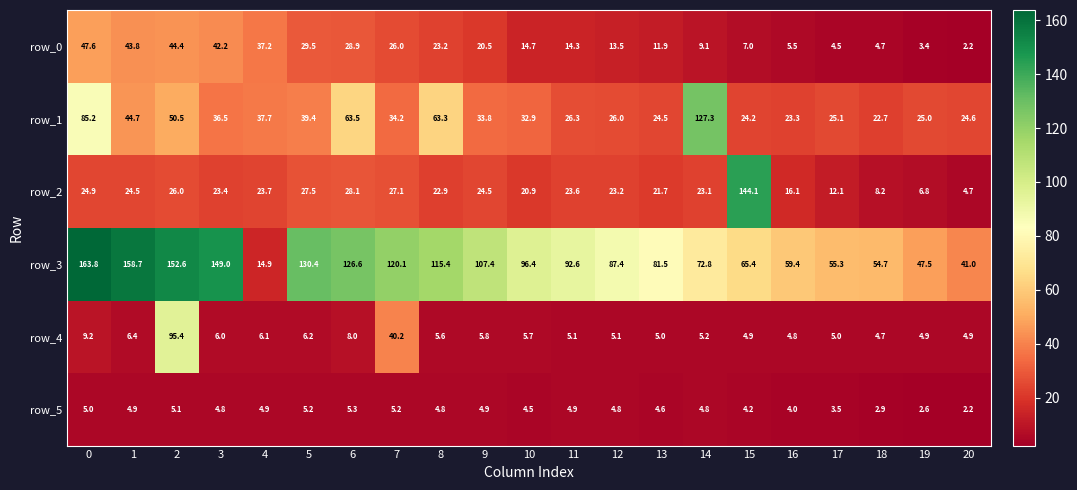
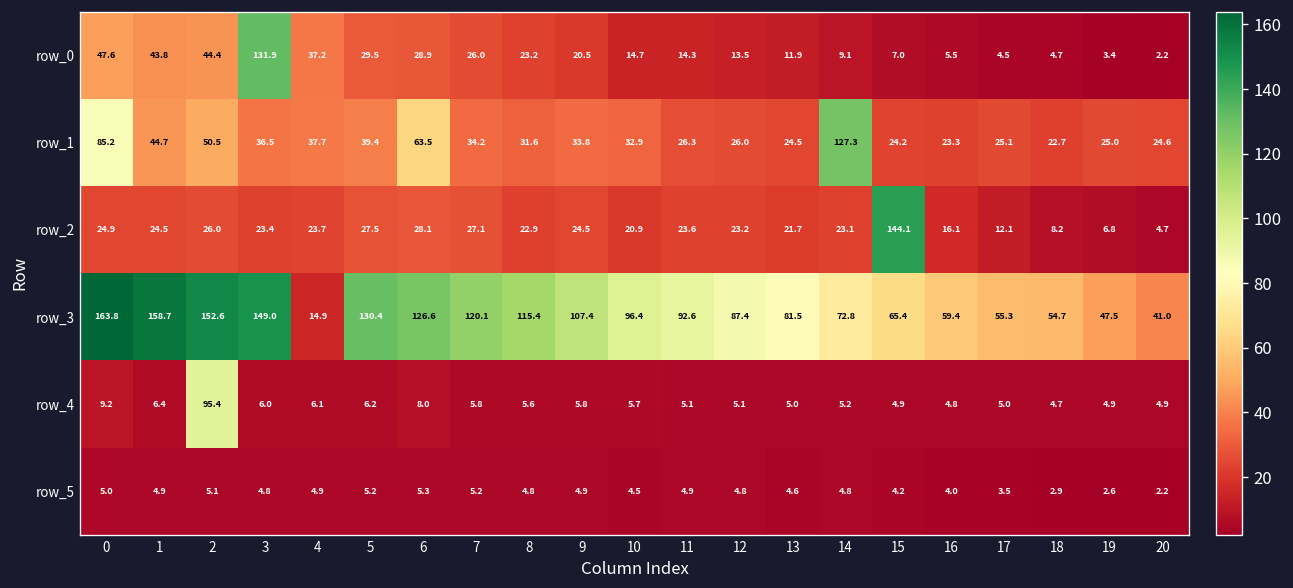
row_0, 3: 42.2 -> 131.9
row_1, 8: 63.3 -> 31.6
row_4, 7: 40.2 -> 5.8
